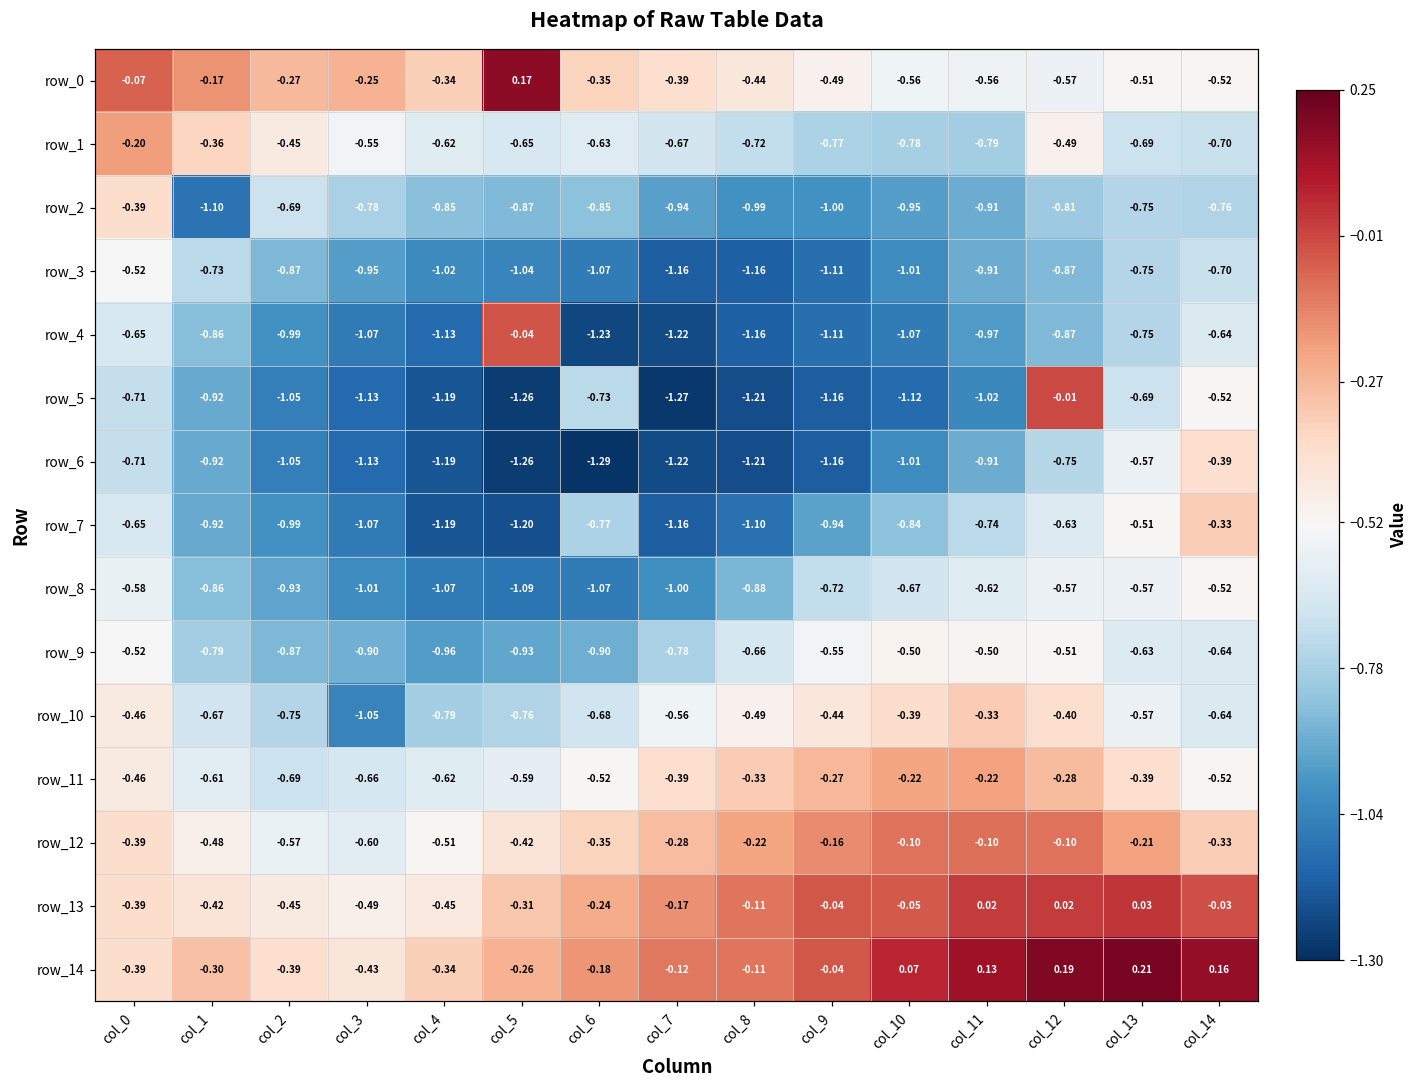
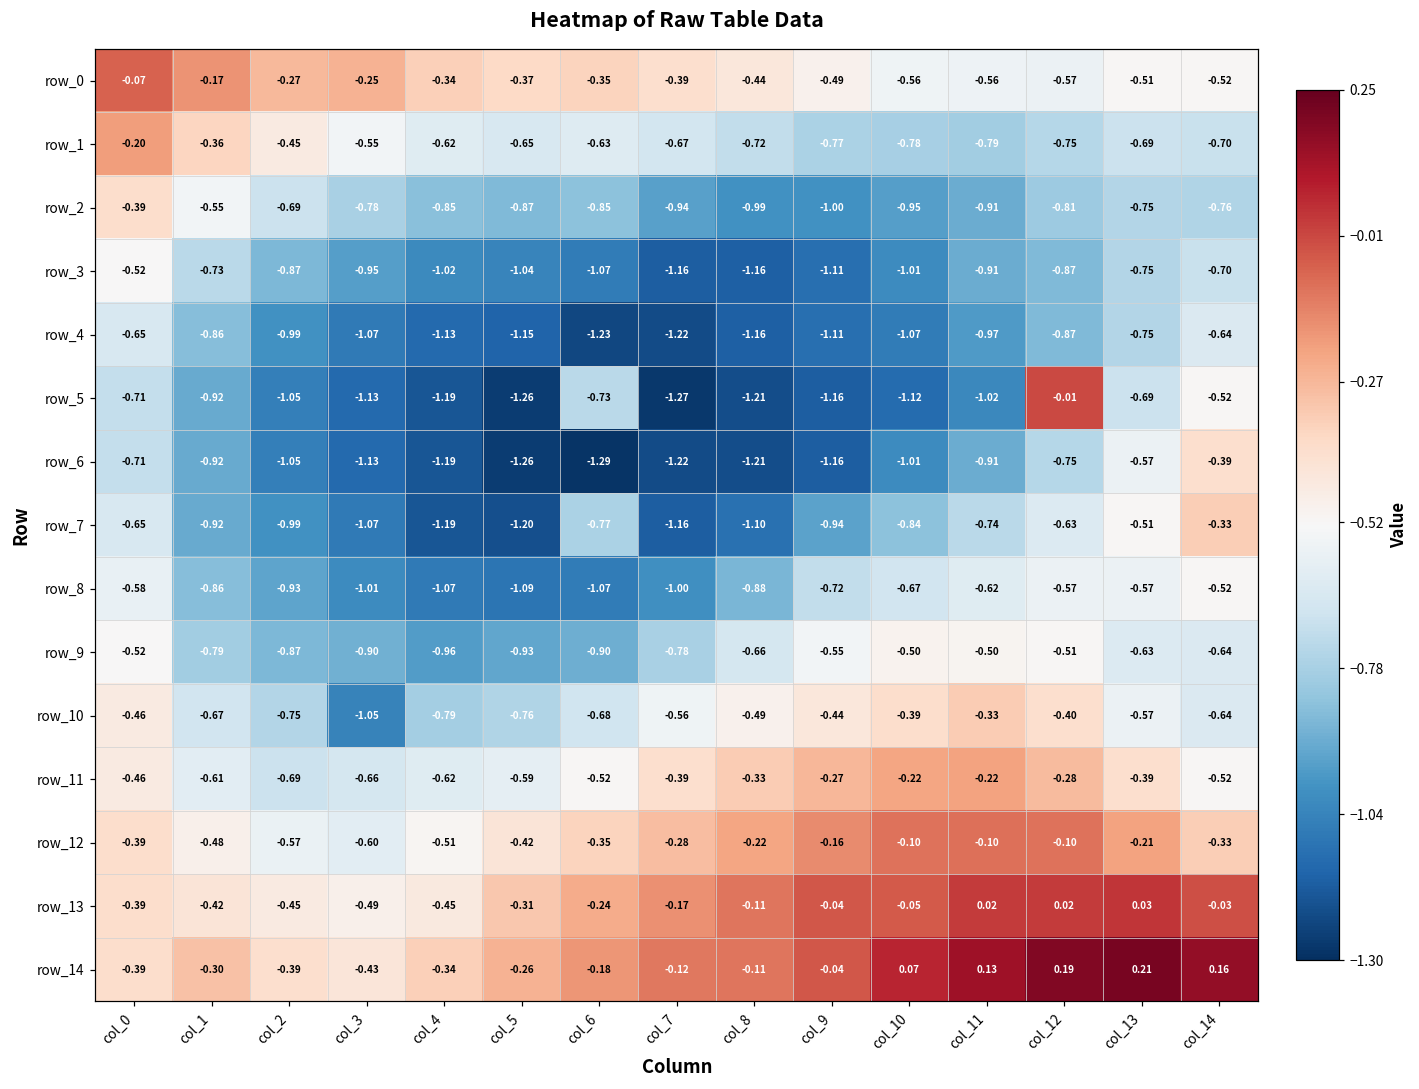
row_0, col_5: 0.17 -> -0.37
row_1, col_12: -0.49 -> -0.75
row_2, col_1: -1.10 -> -0.55
row_4, col_5: -0.04 -> -1.15
